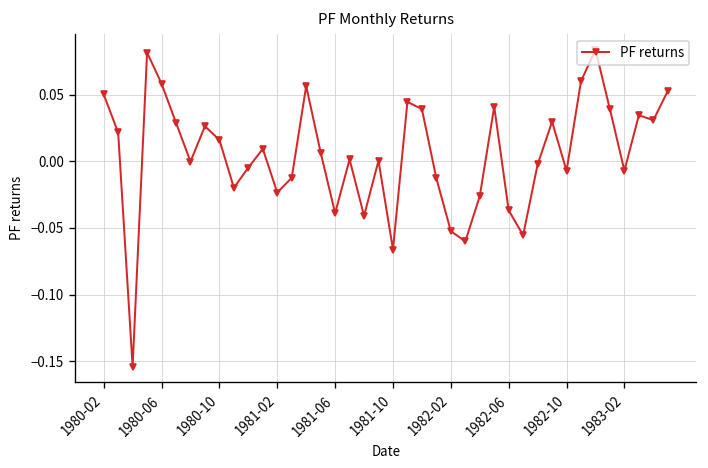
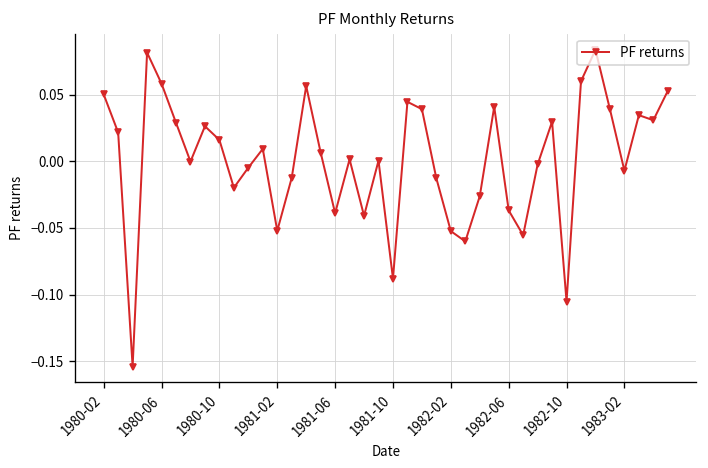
1981-02: -0.023 -> -0.052
1981-10: -0.066 -> -0.088
1982-10: -0.007 -> -0.105
